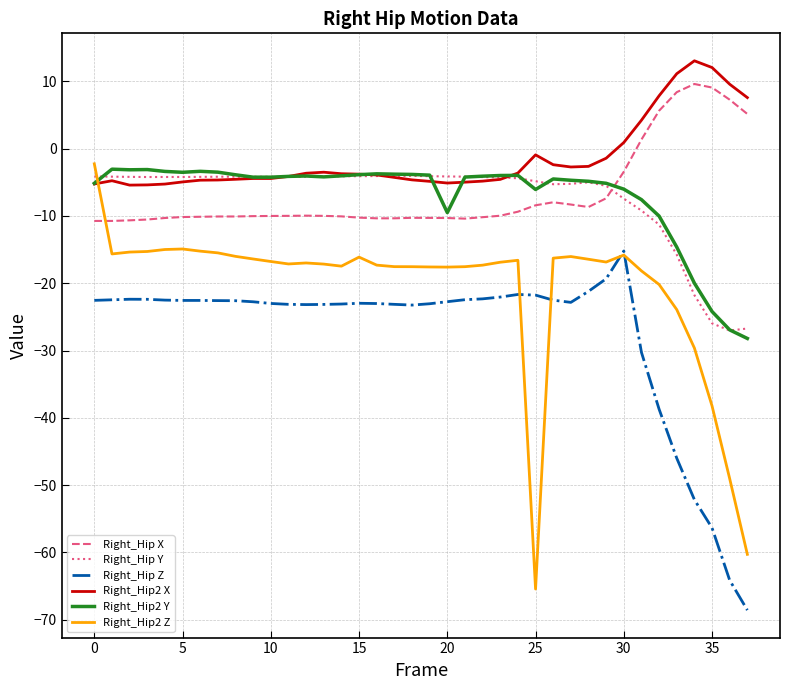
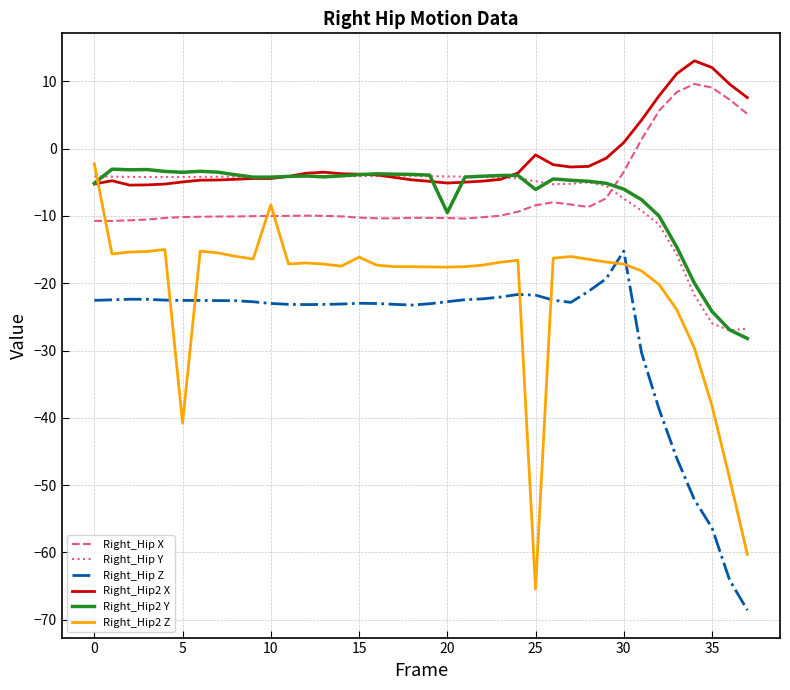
Right_Hip2 Z, 5: -15 -> -41
Right_Hip2 Z, 10: -17 -> -8
Right_Hip2 Z, 30: -16 -> -17
